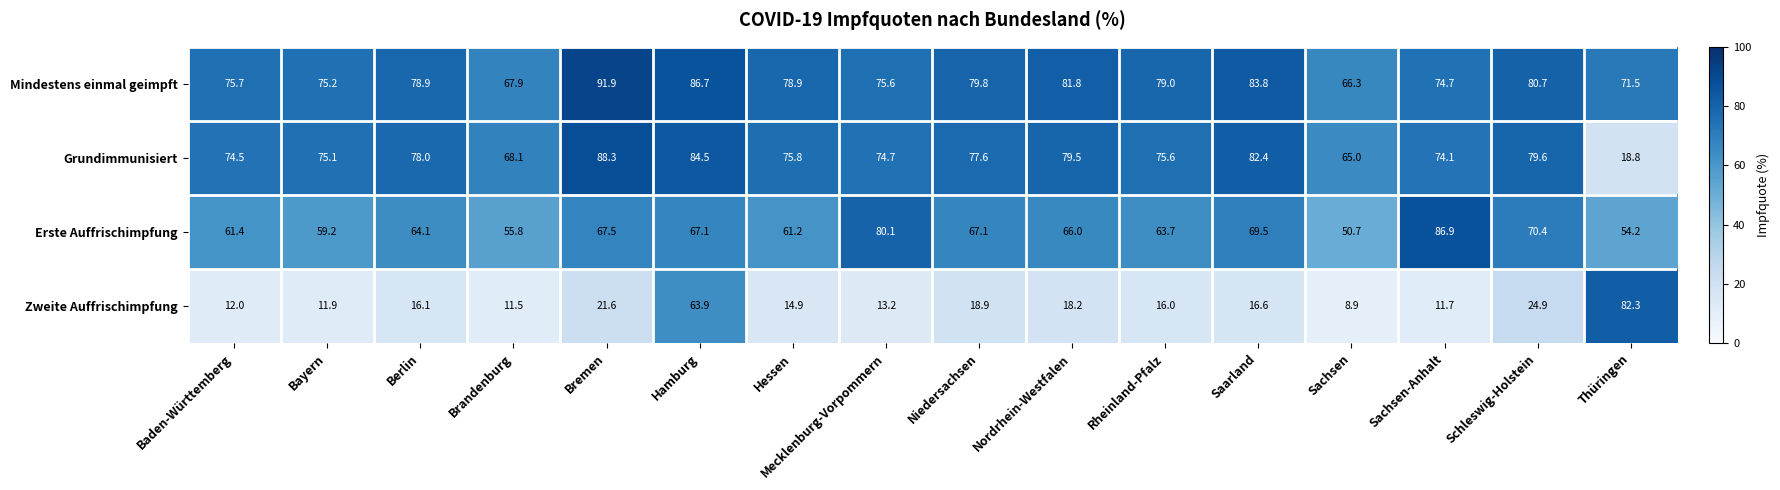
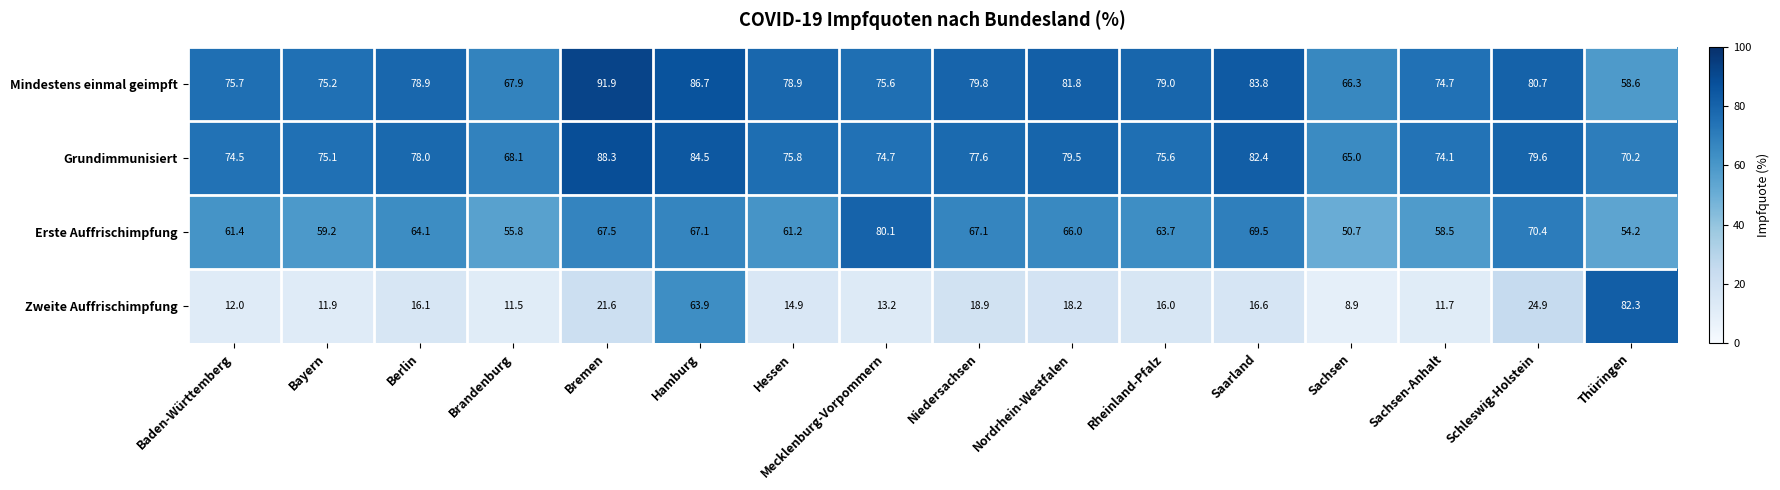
Mindestens einmal geimpft, Thüringen: 71.5 -> 58.6
Grundimmunisiert, Thüringen: 18.8 -> 70.2
Erste Auffrischimpfung, Sachsen-Anhalt: 86.9 -> 58.5
